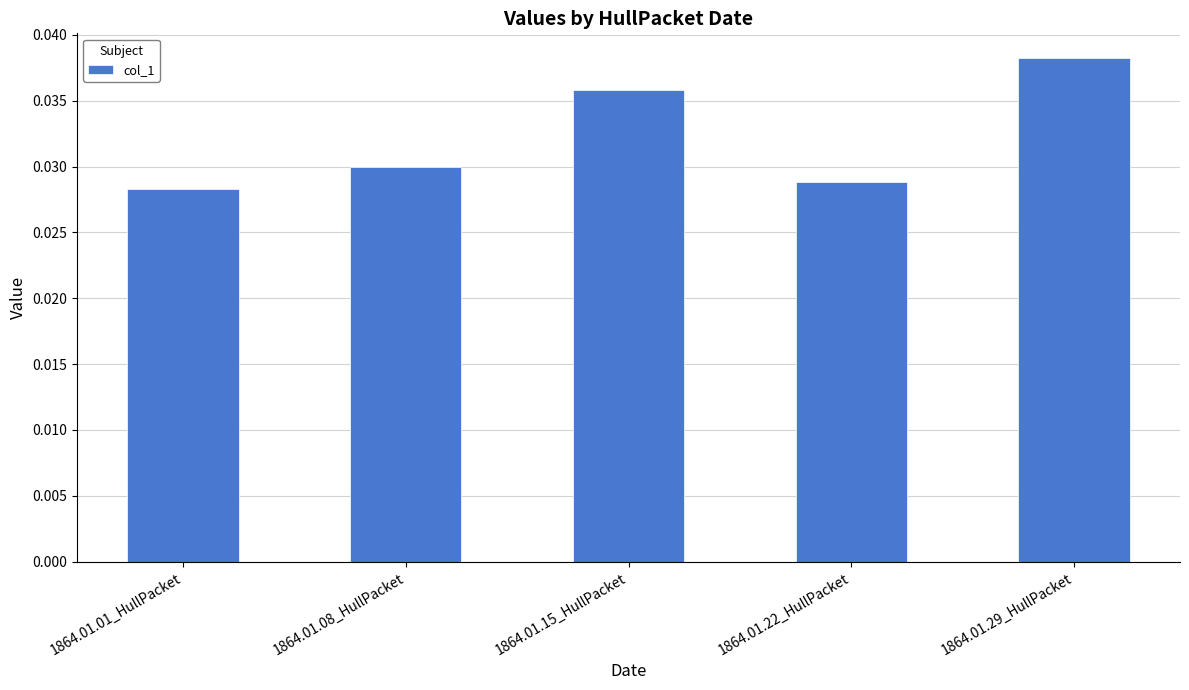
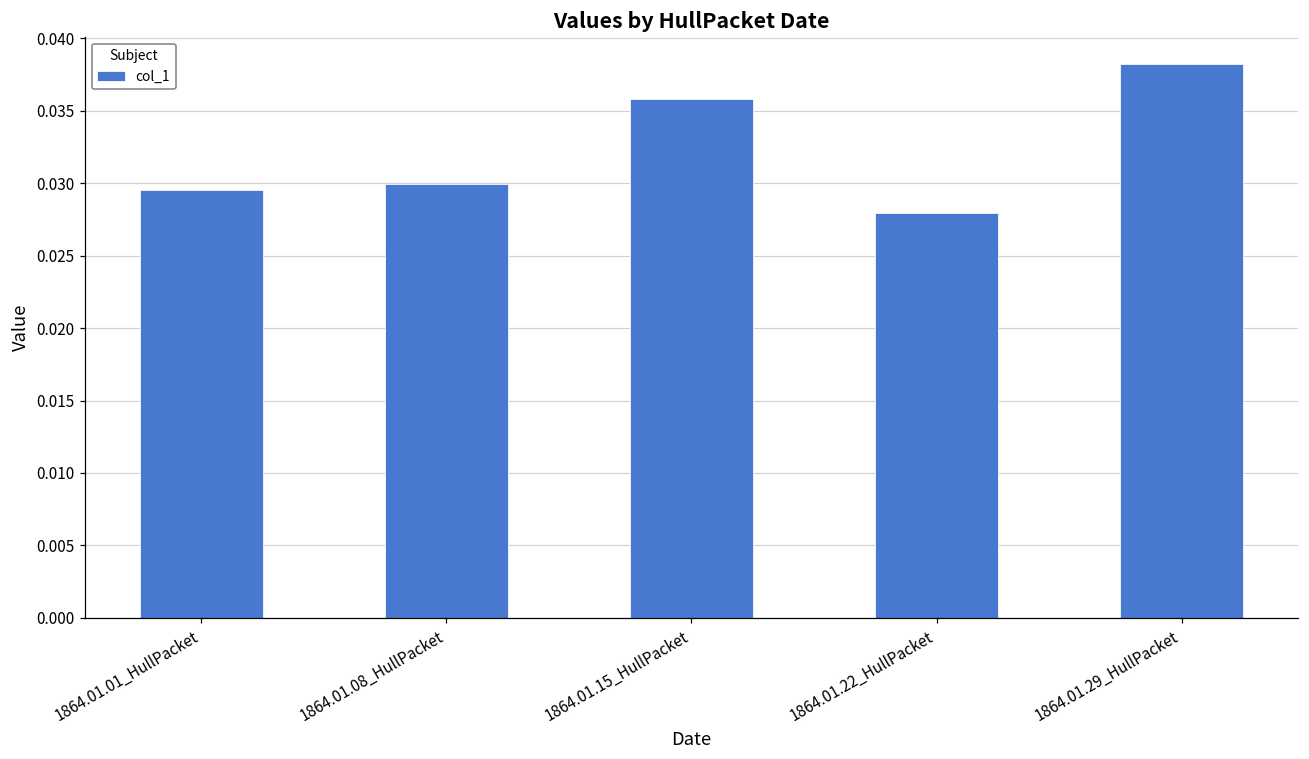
1864.01.01_HullPacket: 0.0283 -> 0.0296
1864.01.22_HullPacket: 0.0288 -> 0.0280
